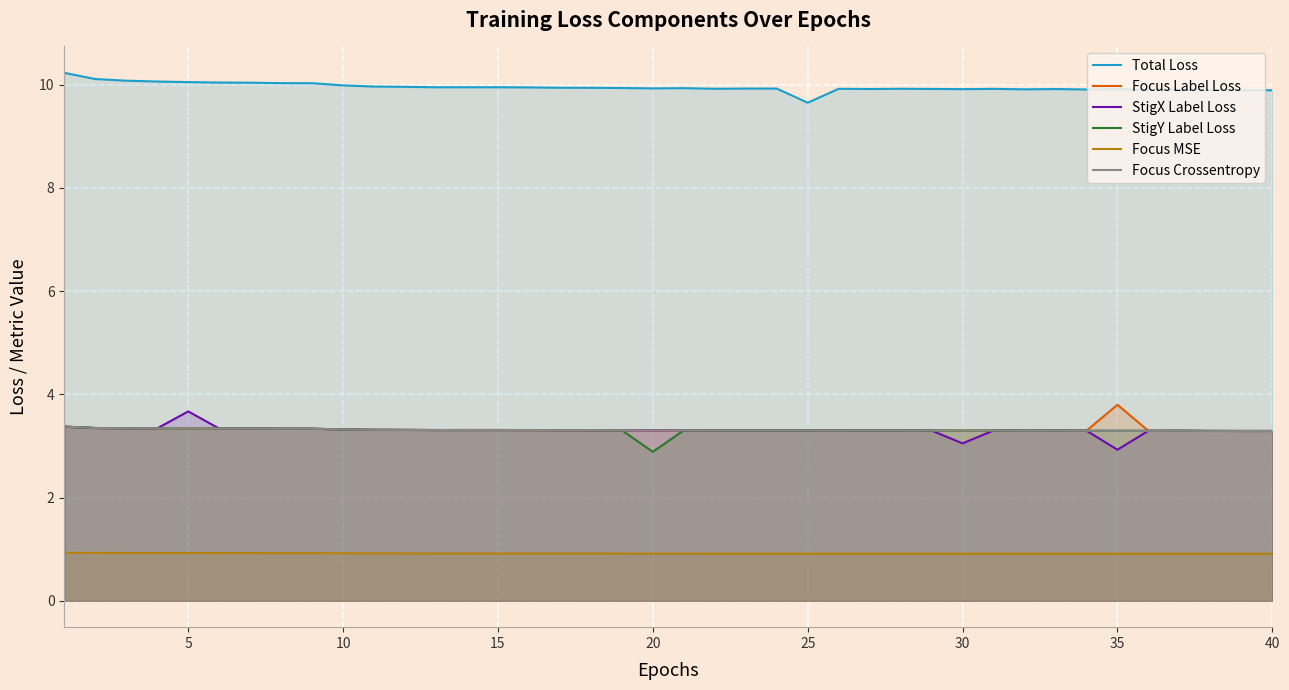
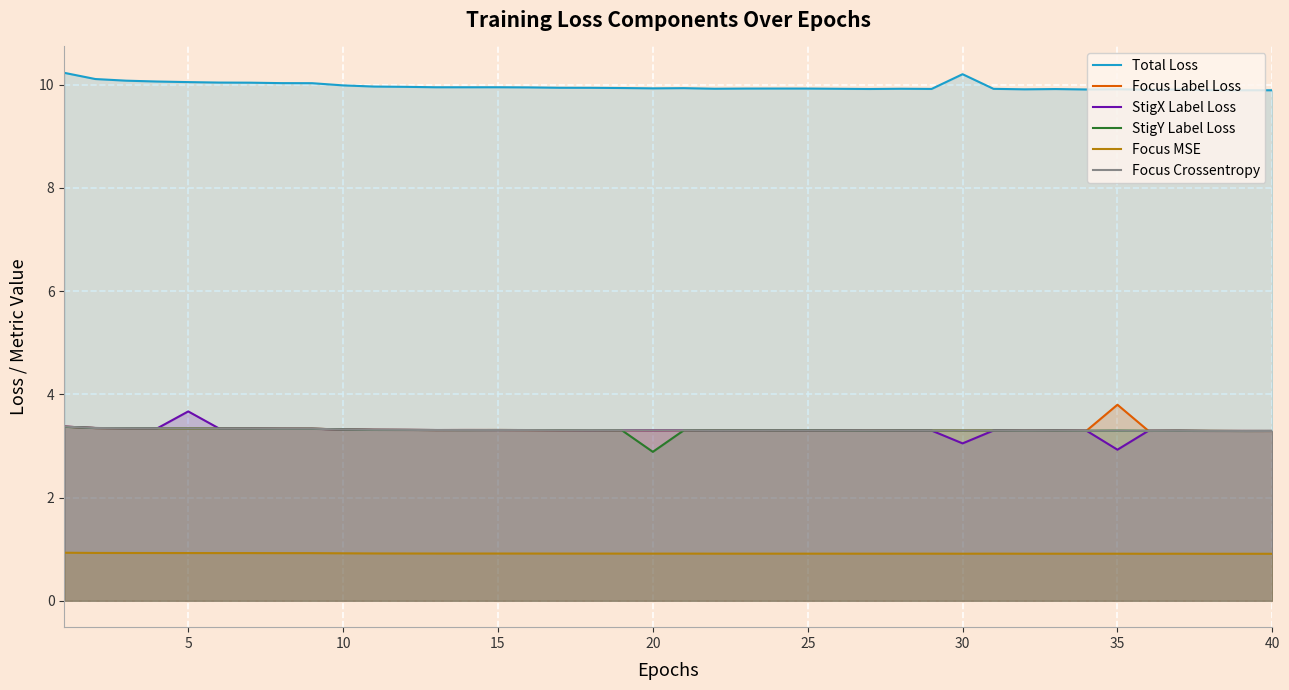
Total Loss, 25: 9.7 -> 9.9
Total Loss, 30: 9.9 -> 10.2
